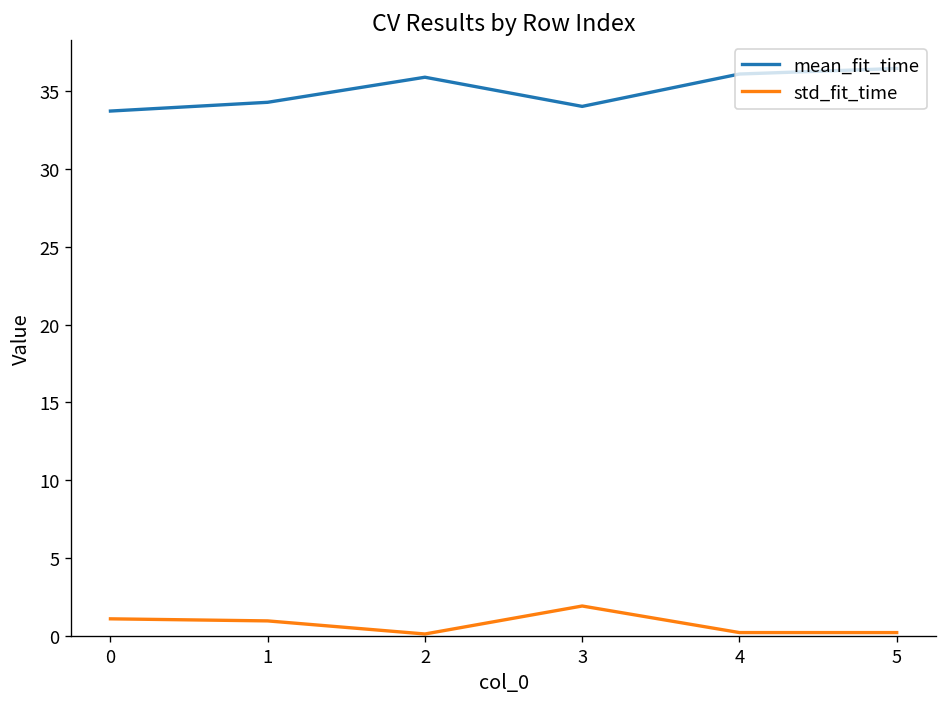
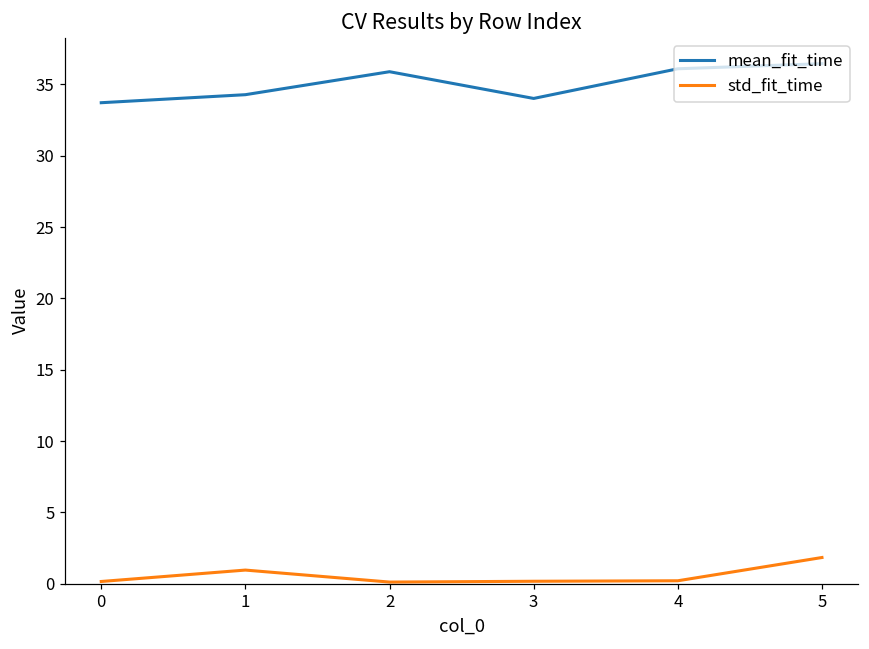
std_fit_time, 0: 1.1 -> 0.2
std_fit_time, 3: 1.9 -> 0.2
std_fit_time, 5: 0.2 -> 1.8
